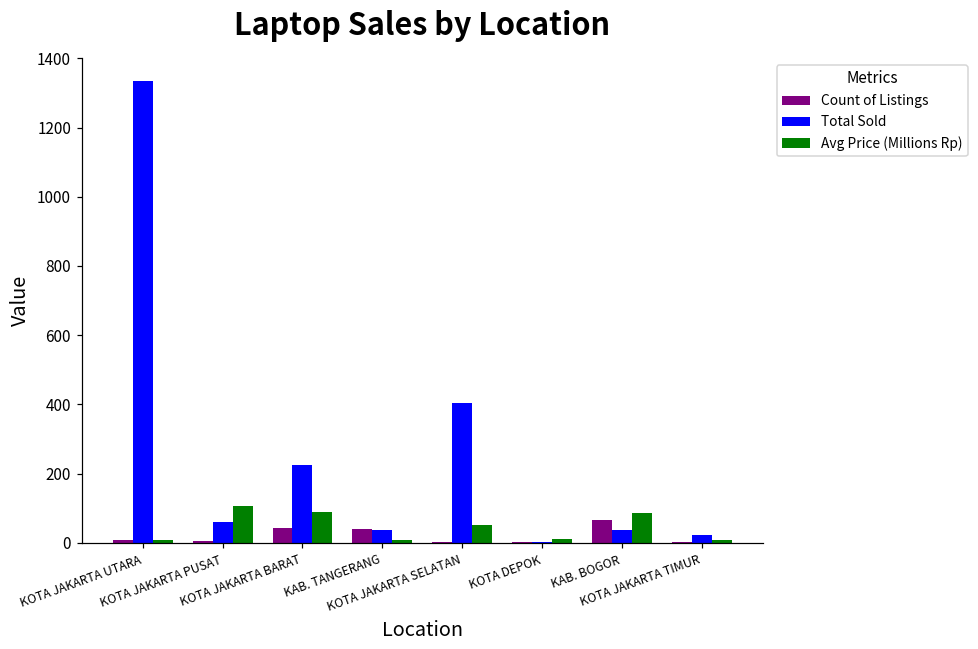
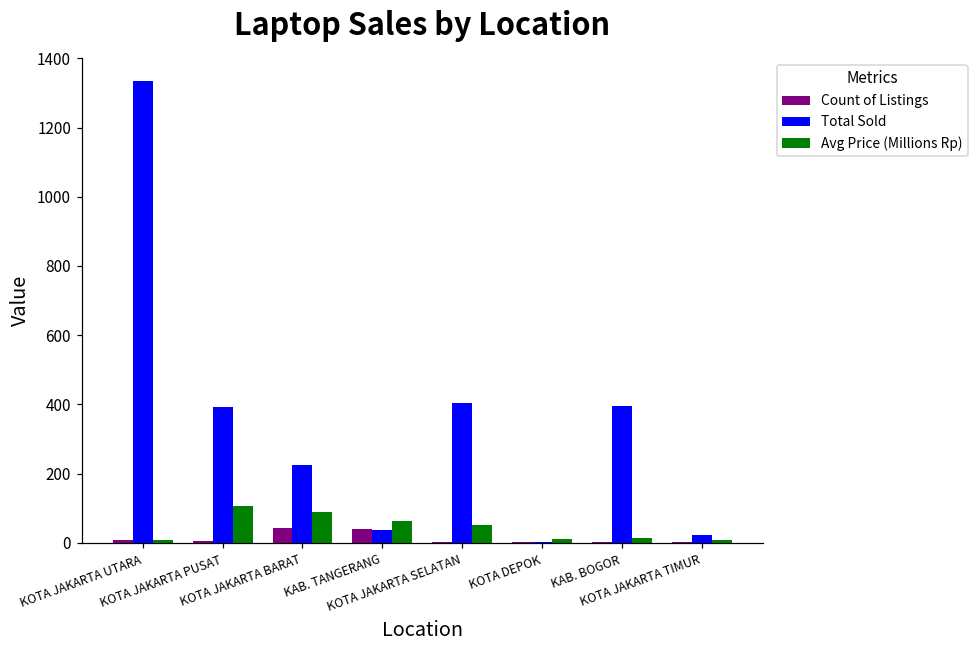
Total Sold, KOTA JAKARTA PUSAT: 60 -> 390
Avg Price (Millions Rp), KAB. TANGERANG: 10 -> 60
Count of Listings, KAB. BOGOR: 70 -> 0
Total Sold, KAB. BOGOR: 40 -> 400
Avg Price (Millions Rp), KAB. BOGOR: 90 -> 10
